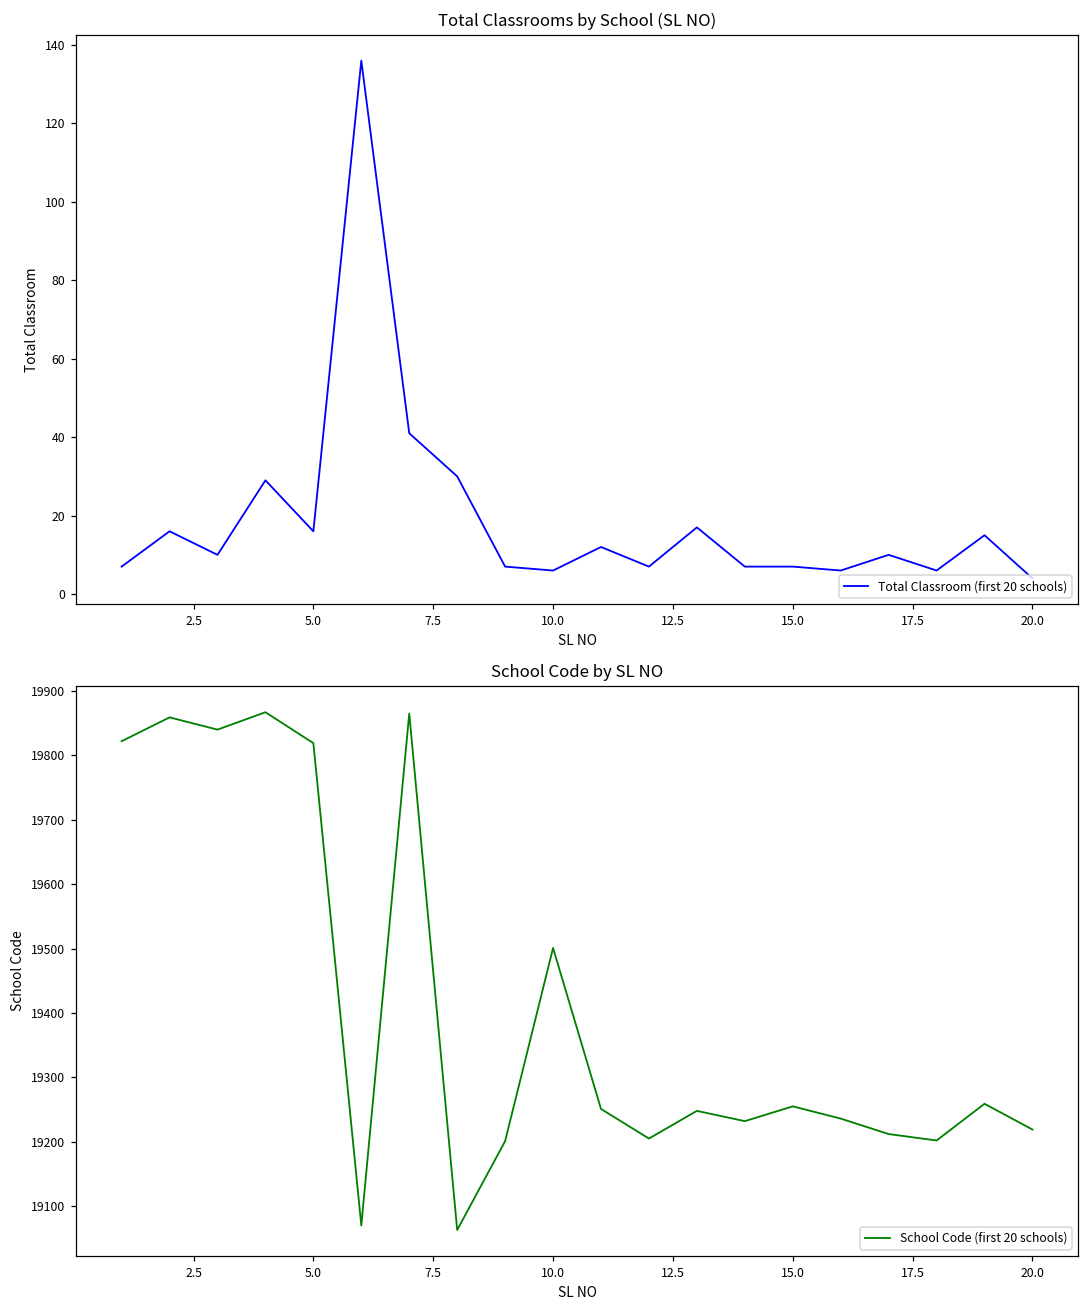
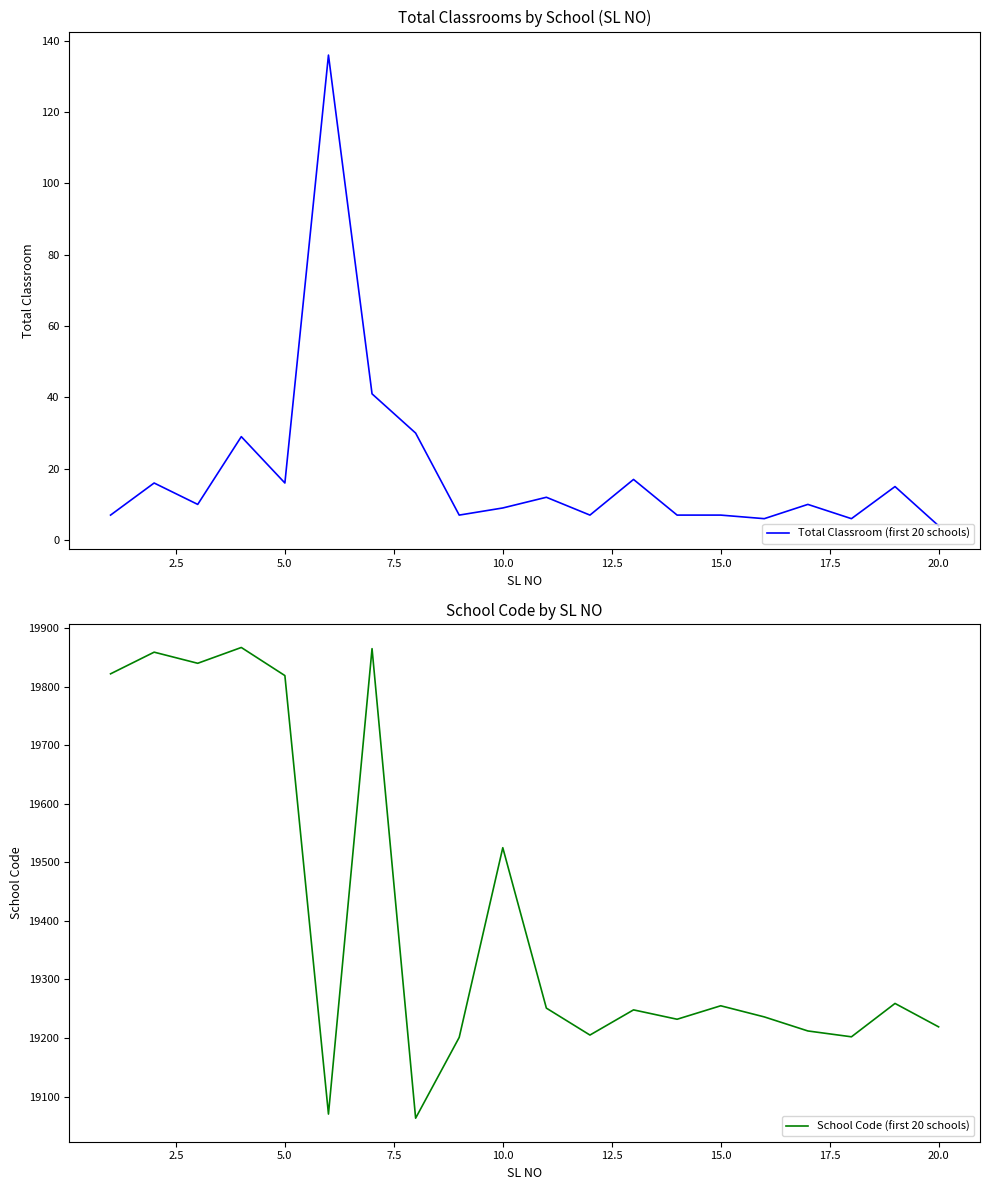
Total Classrooms by School (SL NO), 10.0: 6 -> 9
School Code by SL NO, 10.0: 19500 -> 19530
